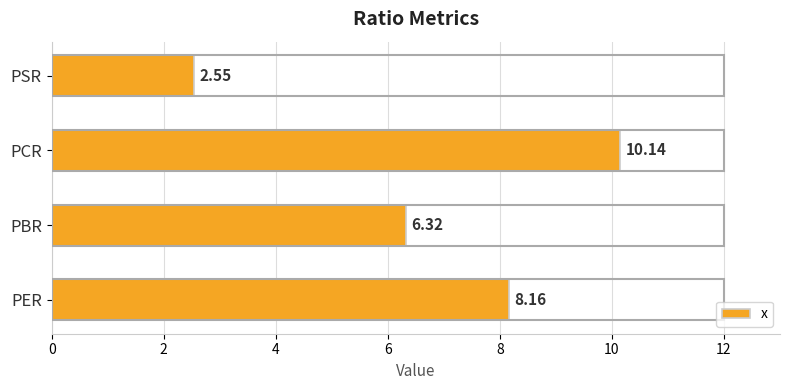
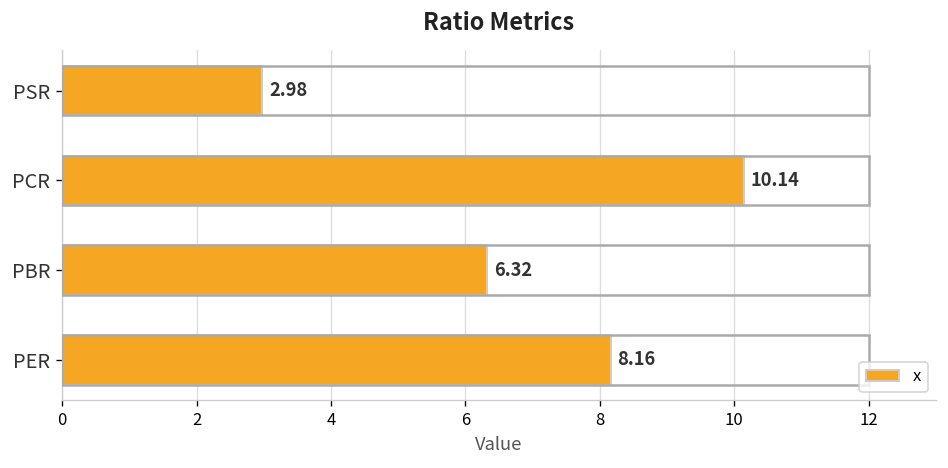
PSR: 2.55 -> 2.98
